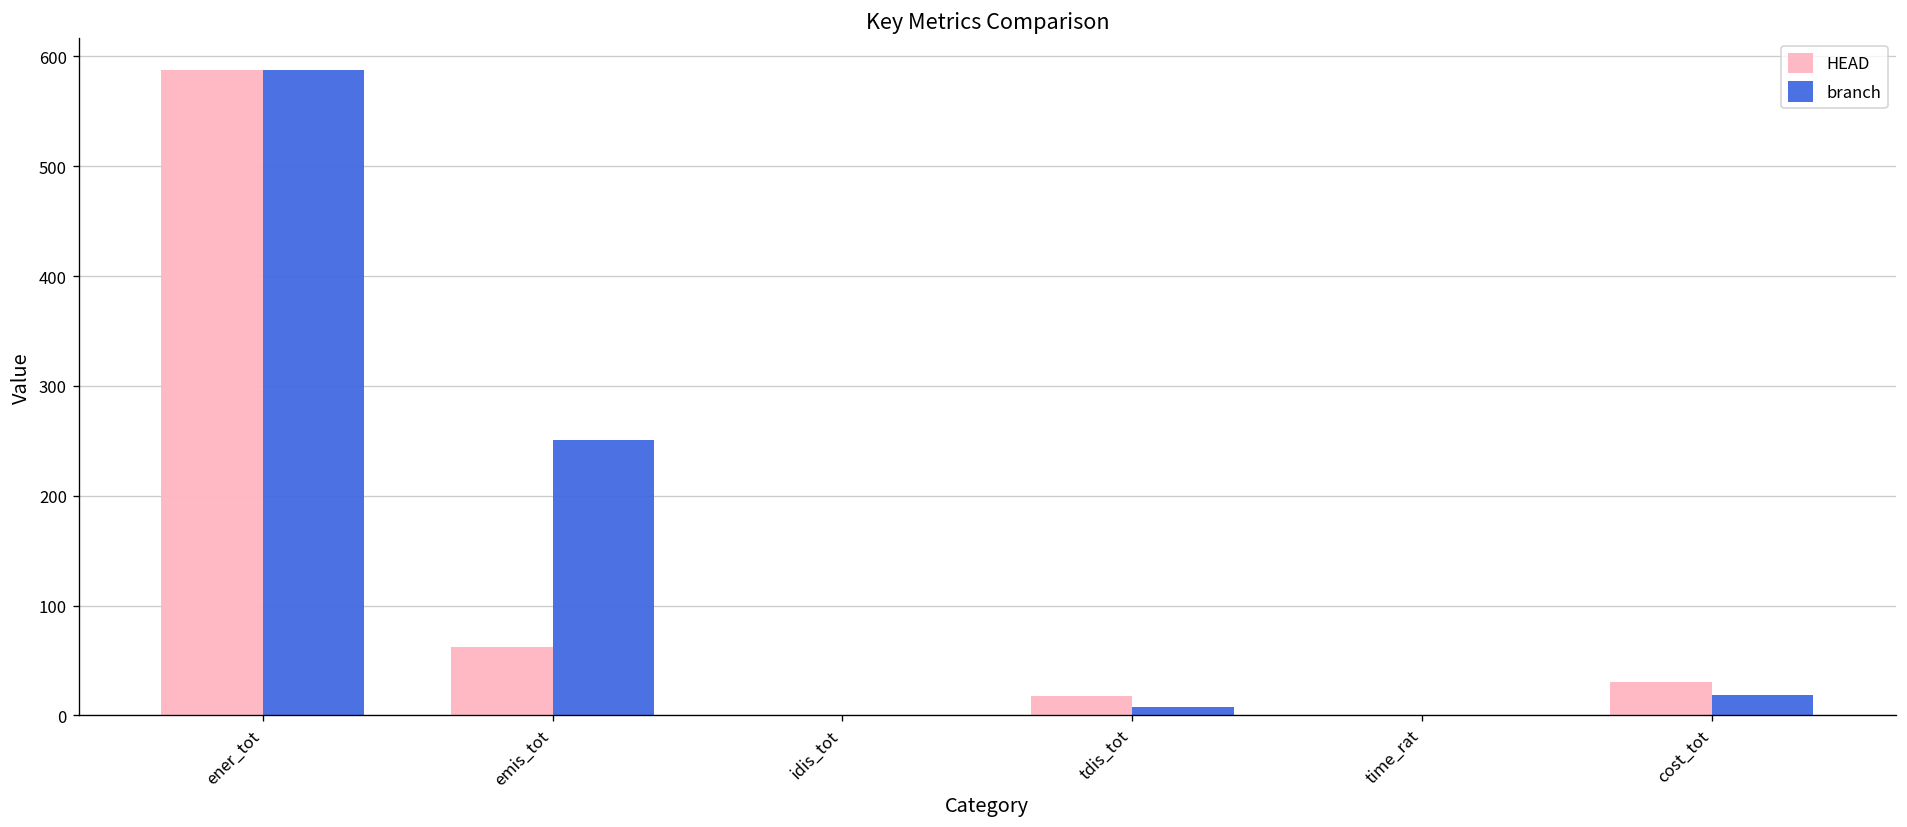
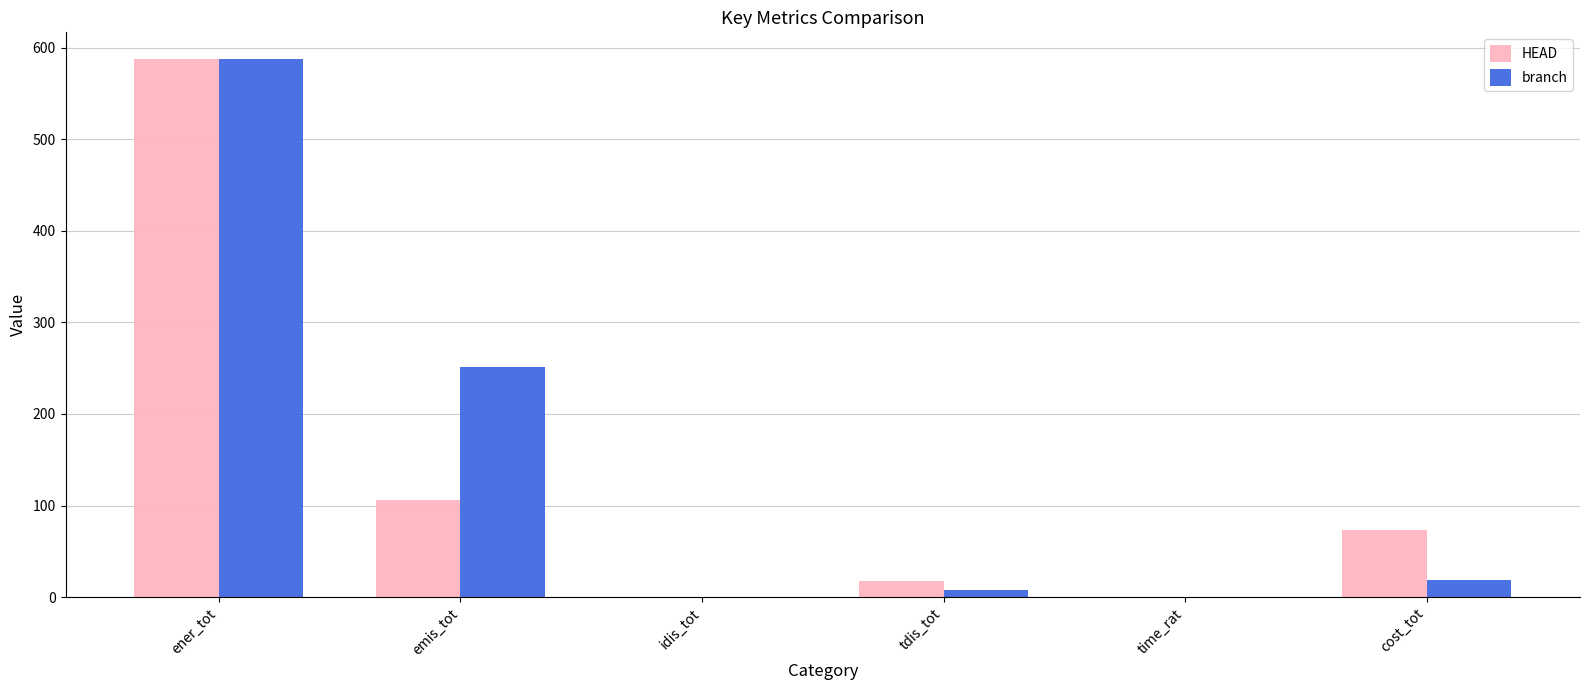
HEAD, emis_tot: 60 -> 110
HEAD, cost_tot: 30 -> 70
